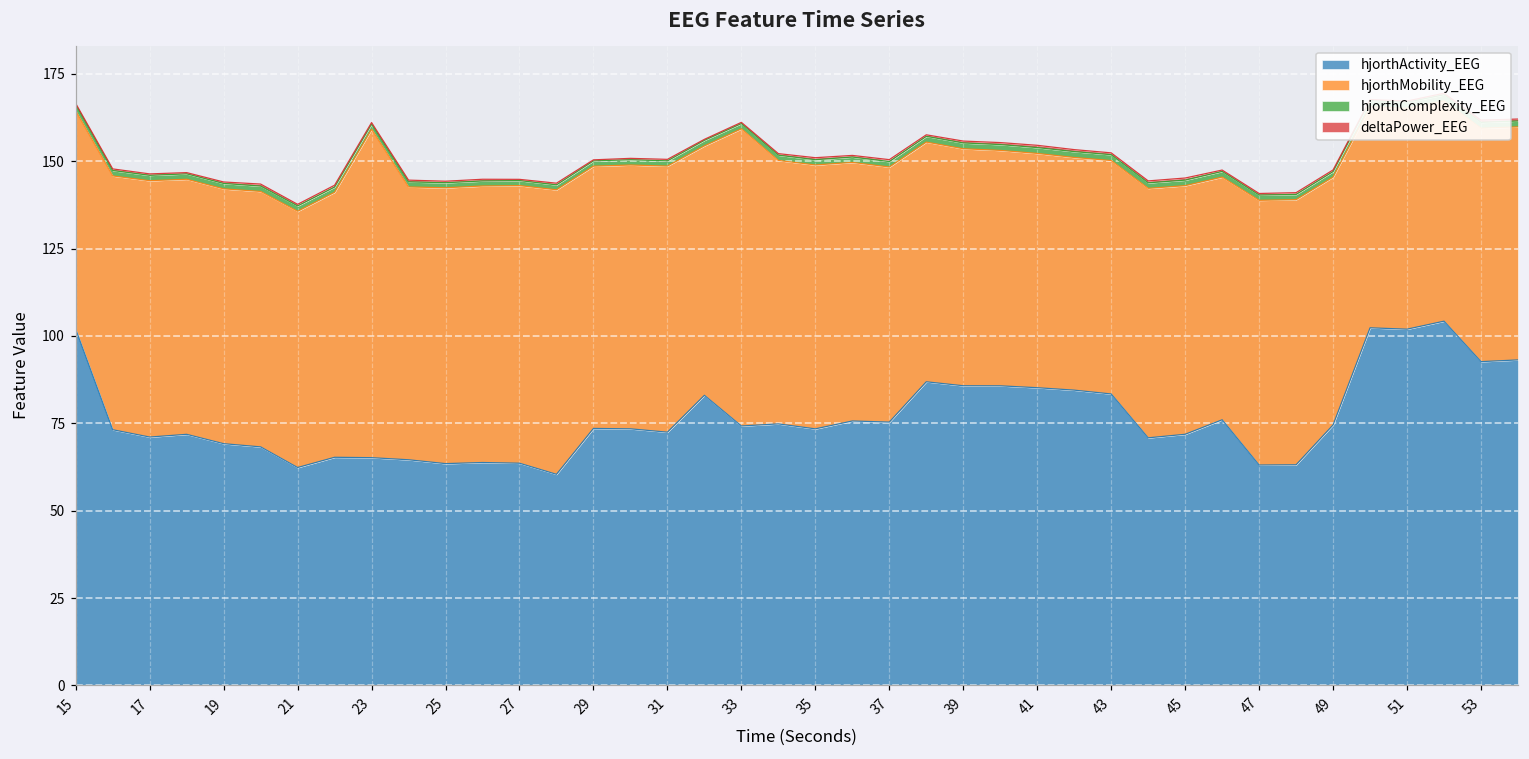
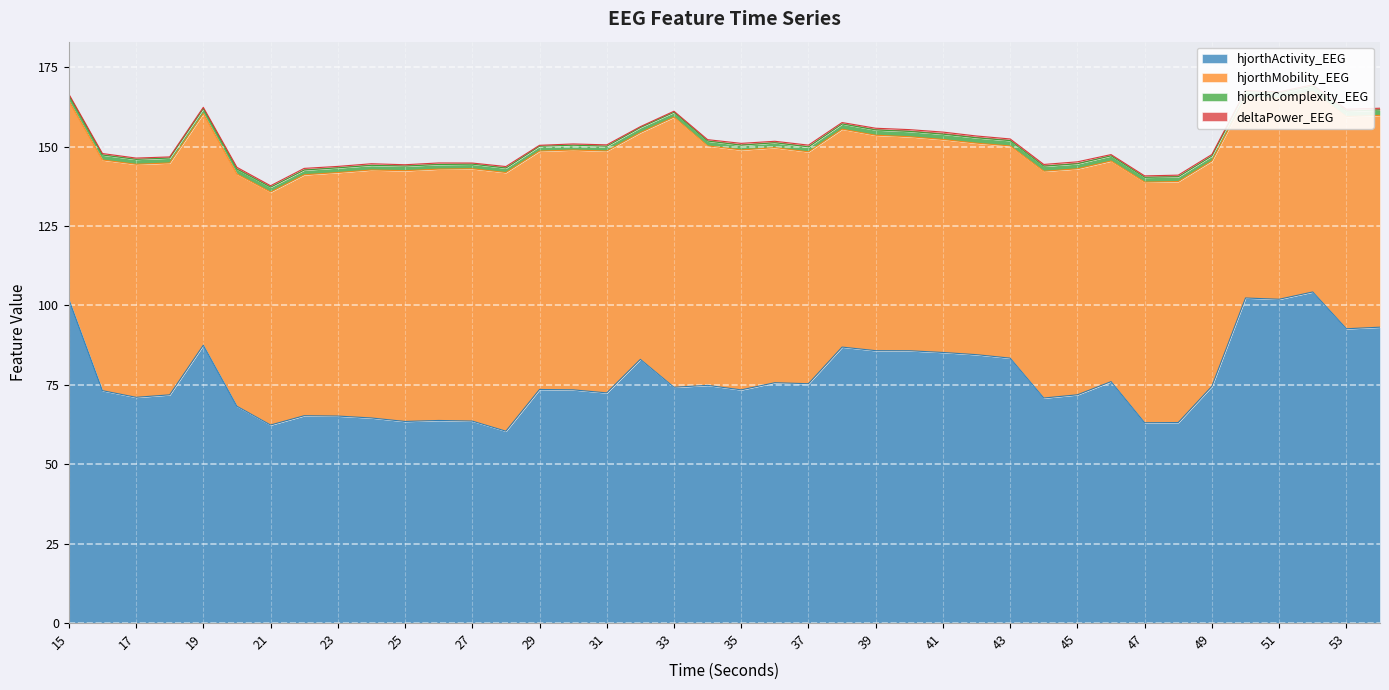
hjorthActivity_EEG, 19: 69 -> 87
hjorthMobility_EEG, 23: 94 -> 77
